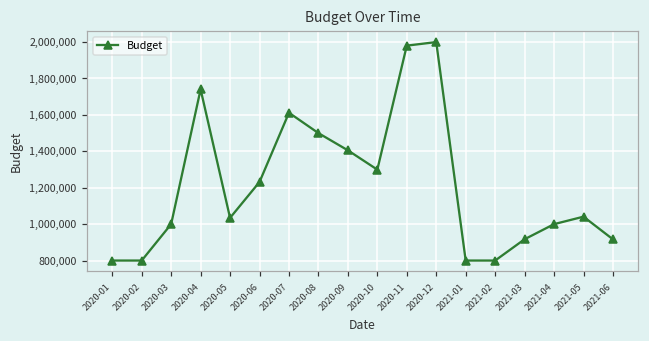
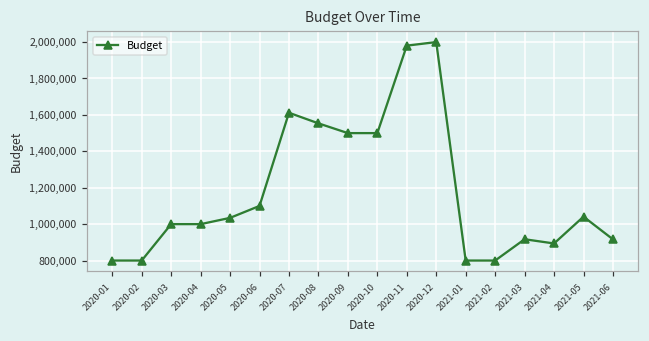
2020-04: 1,740,000 -> 1,000,000
2020-06: 1,230,000 -> 1,100,000
2020-08: 1,500,000 -> 1,550,000
2020-09: 1,410,000 -> 1,500,000
2020-10: 1,300,000 -> 1,500,000
2021-04: 1,000,000 -> 890,000
